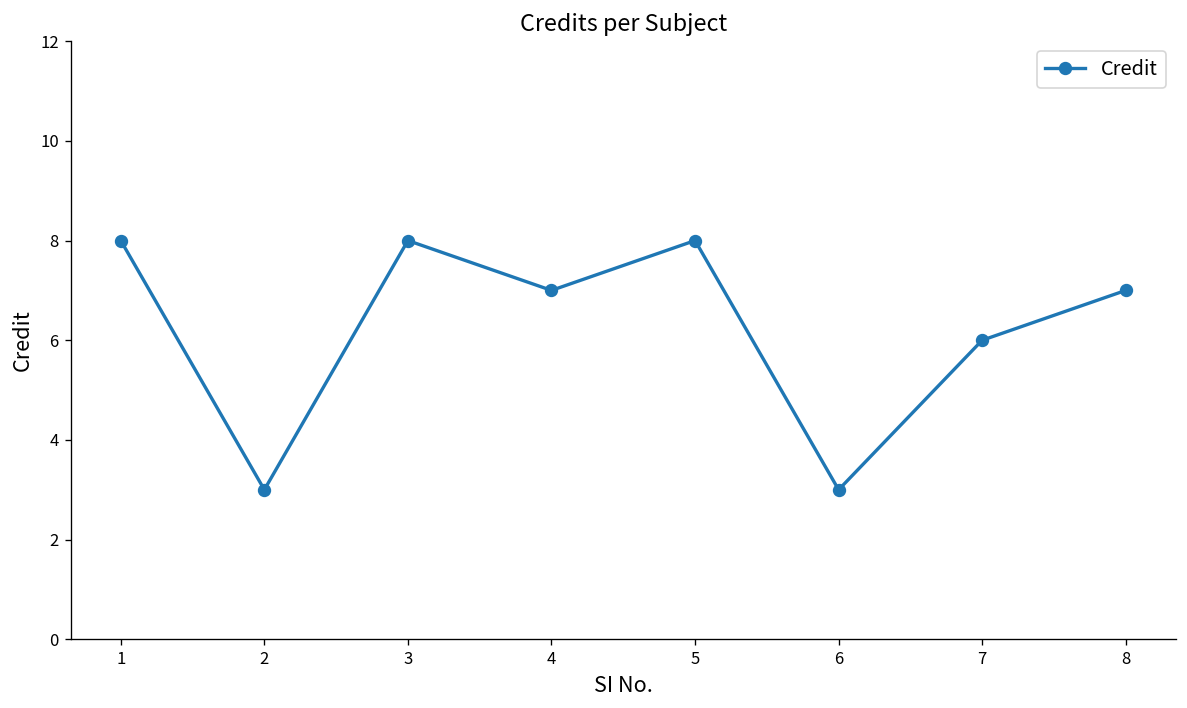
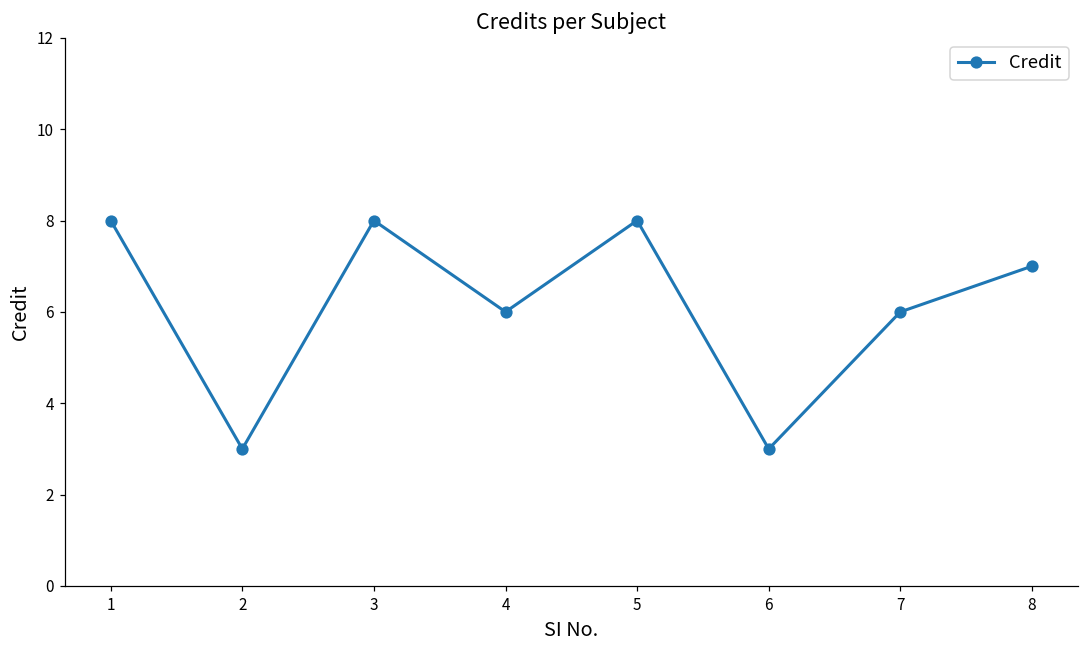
4: 7 -> 6
